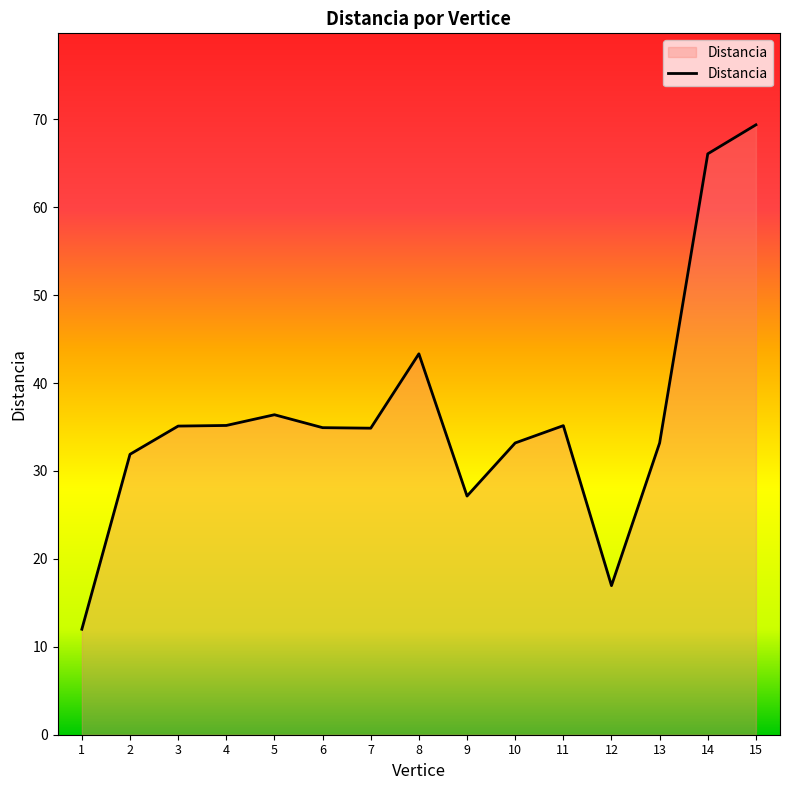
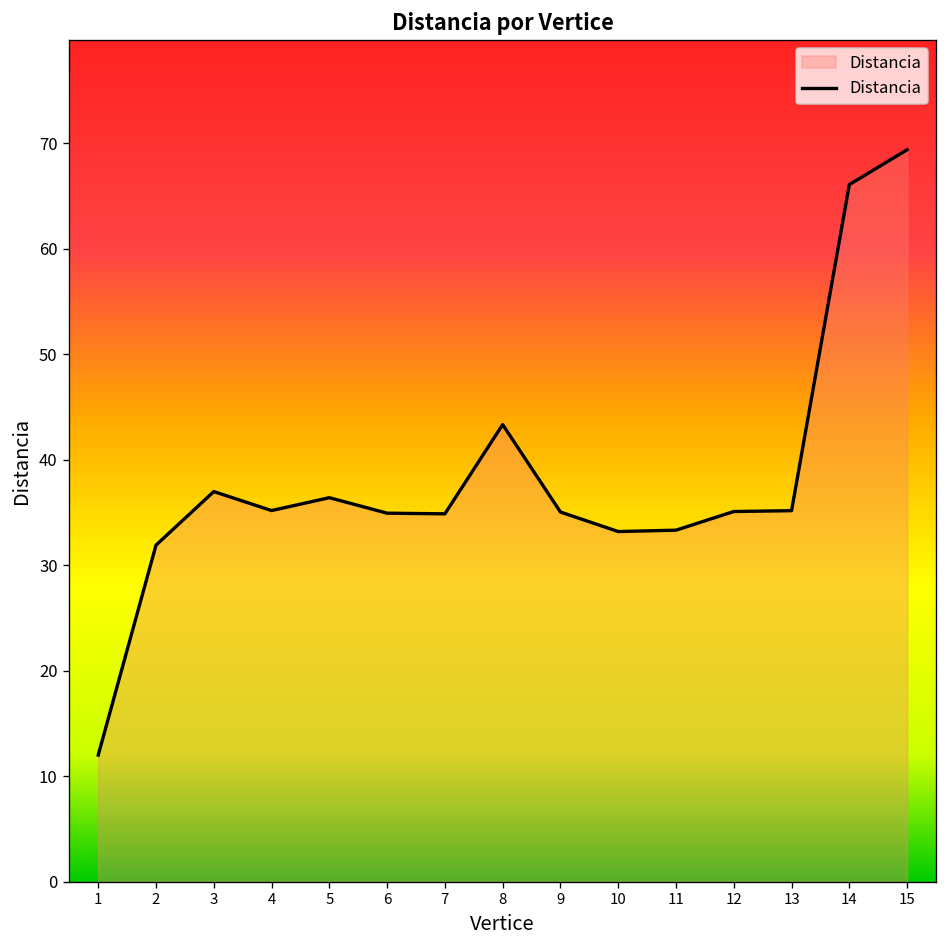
3: 35 -> 37
9: 27 -> 35
11: 35 -> 33
12: 17 -> 35
13: 33 -> 35
